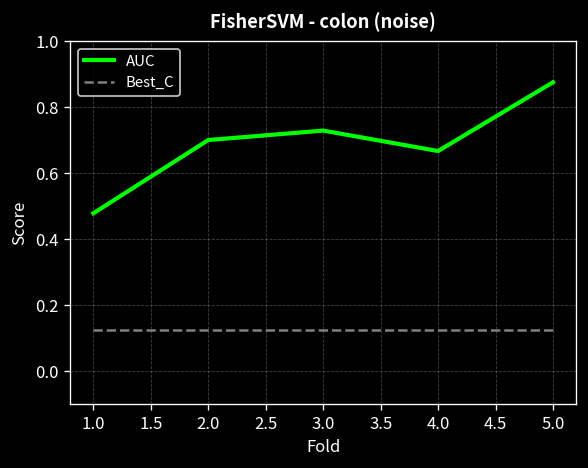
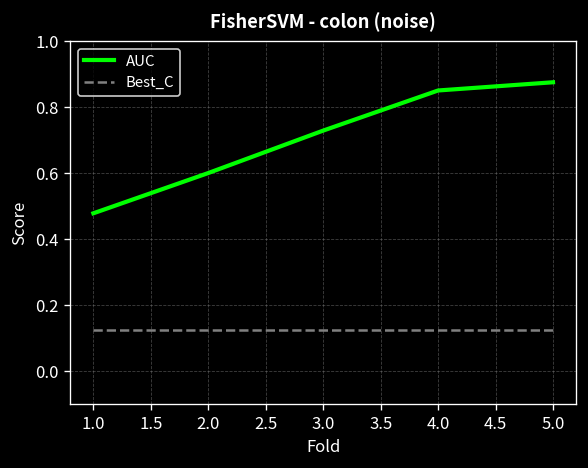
AUC, 2.0: 0.7 -> 0.6
AUC, 4.0: 0.67 -> 0.85
